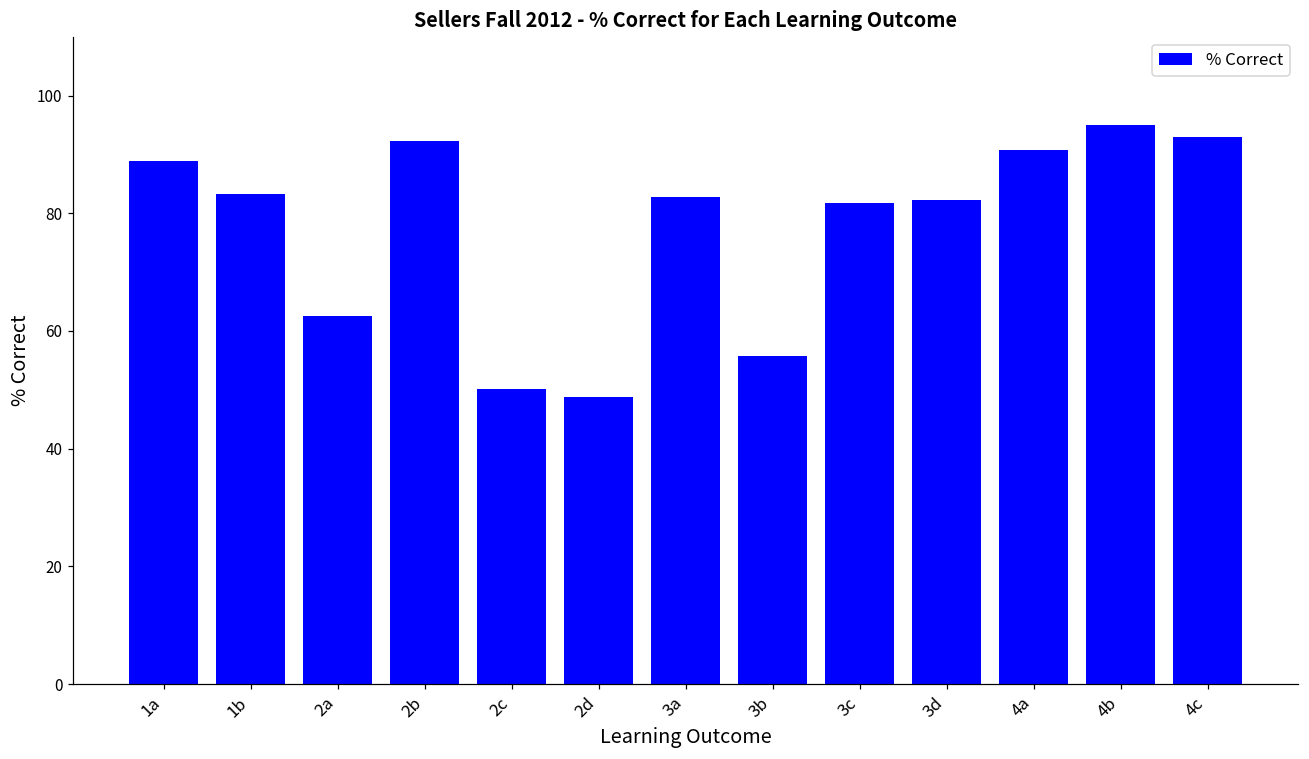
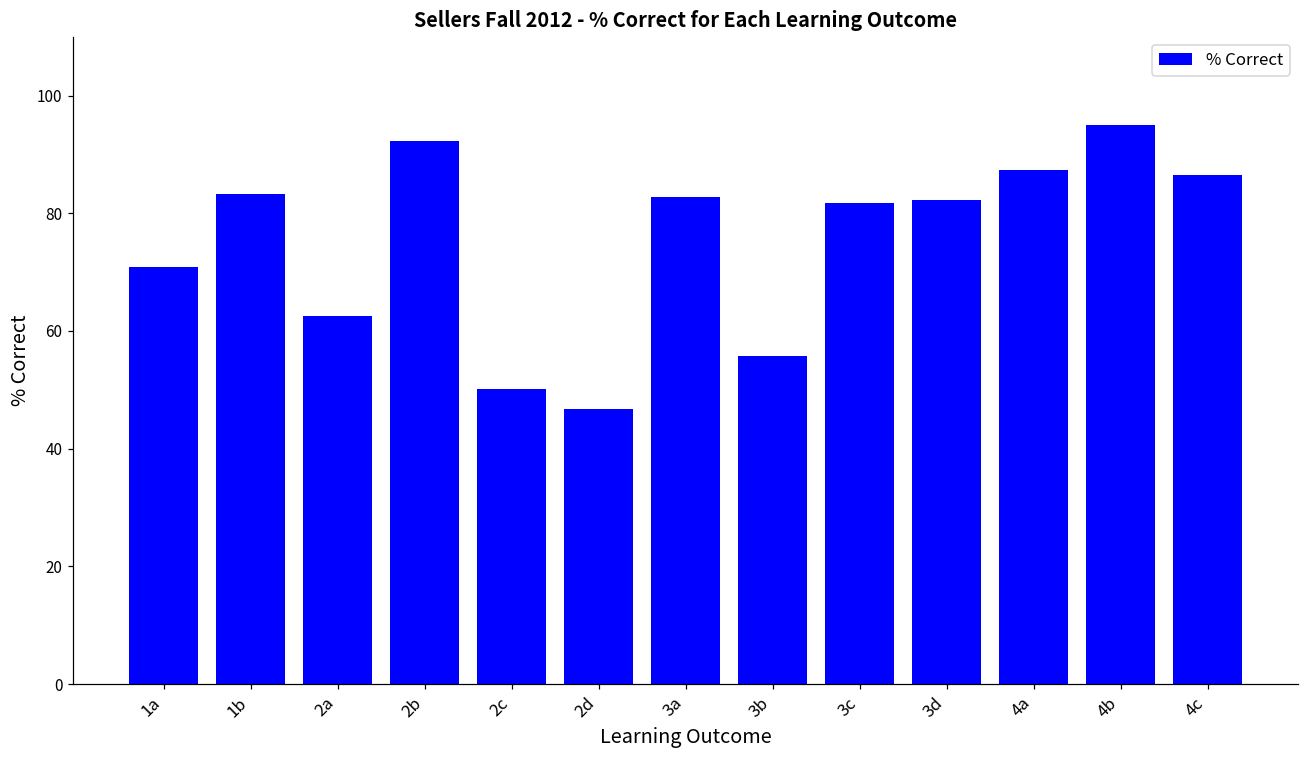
1a: 89 -> 71
2d: 49 -> 47
4a: 91 -> 87
4c: 93 -> 86
